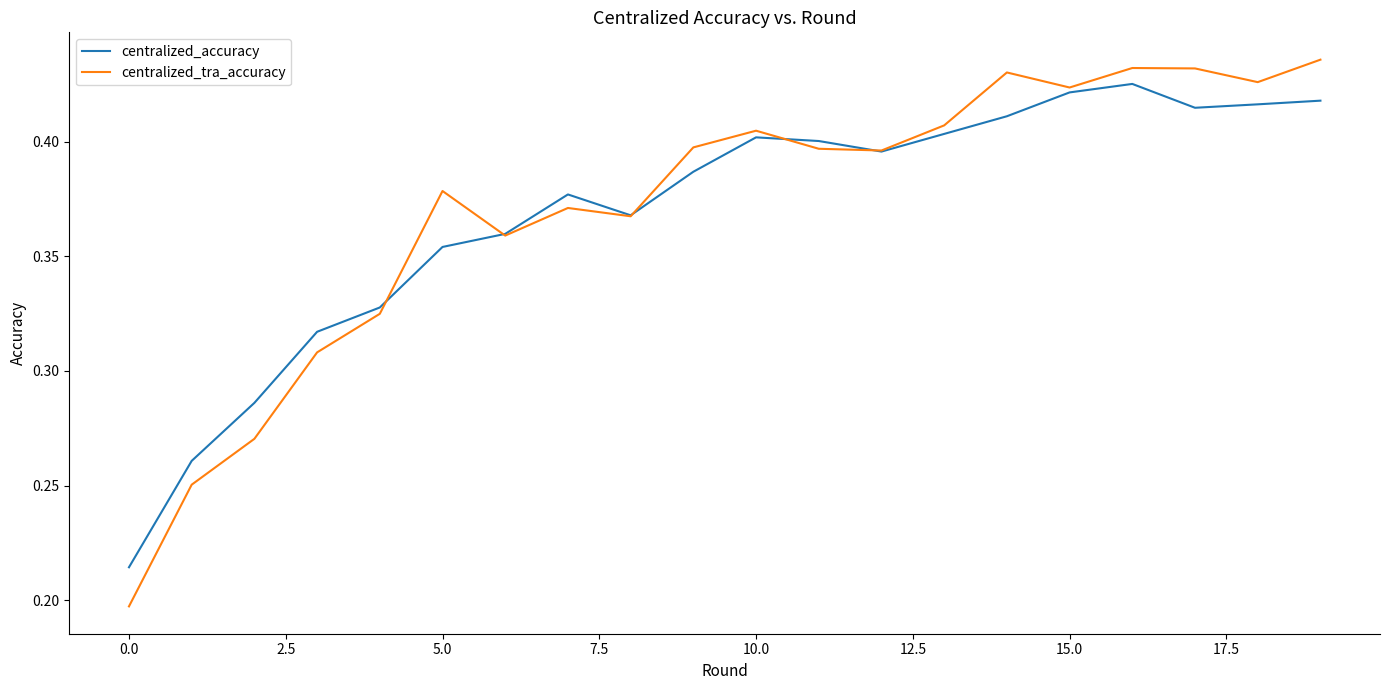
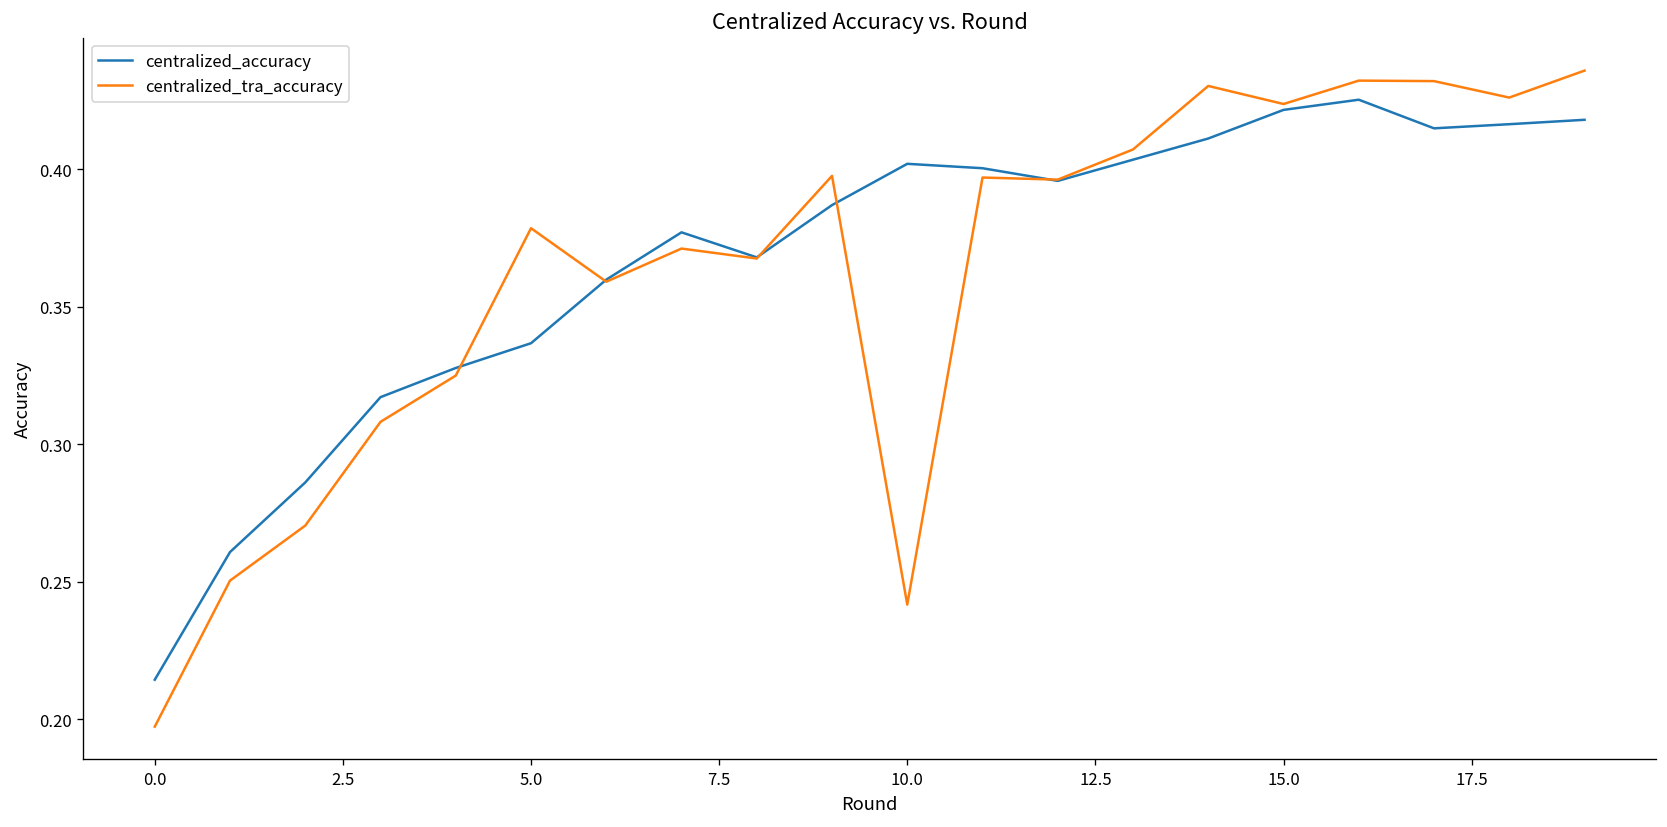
centralized_accuracy, 5.0: 0.354 -> 0.337
centralized_tra_accuracy, 10.0: 0.405 -> 0.242
